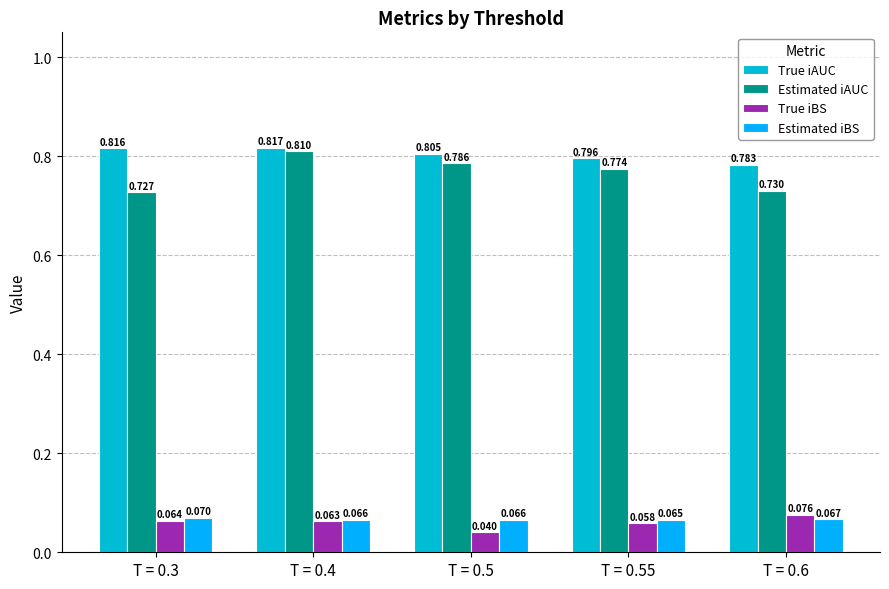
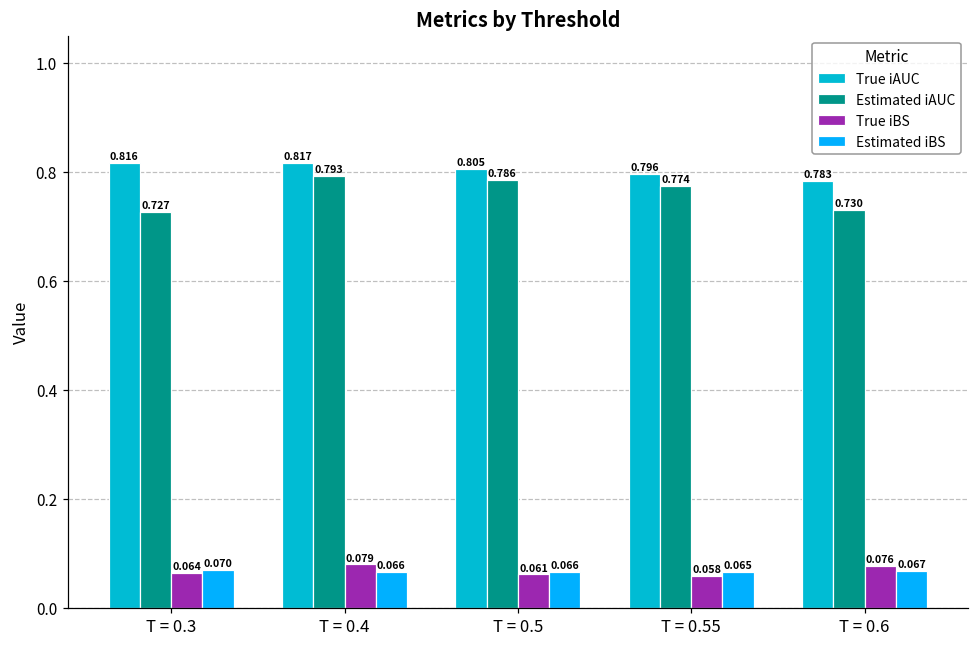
Estimated iAUC, T = 0.4: 0.810 -> 0.793
True iBS, T = 0.4: 0.063 -> 0.079
True iBS, T = 0.5: 0.040 -> 0.061
